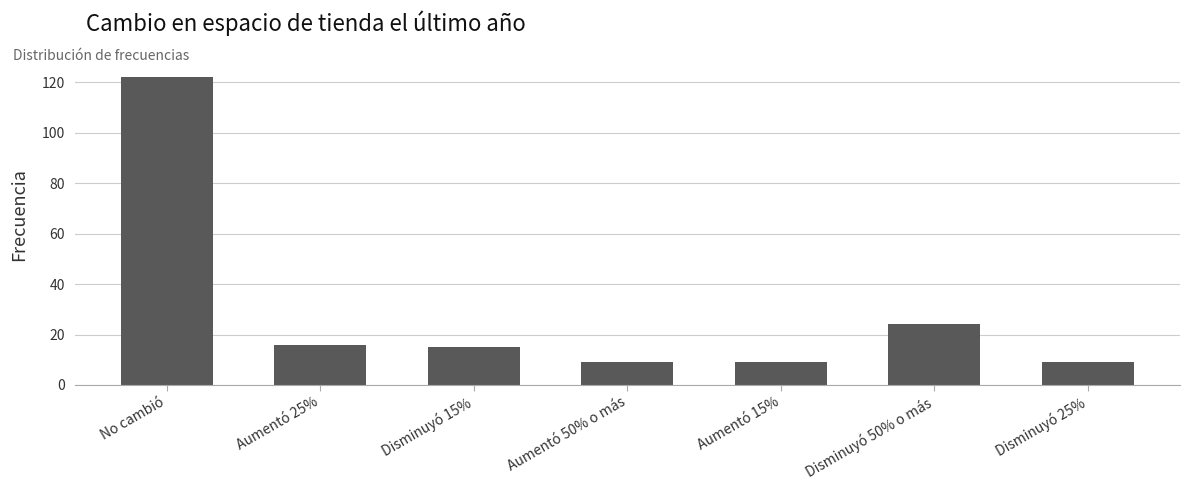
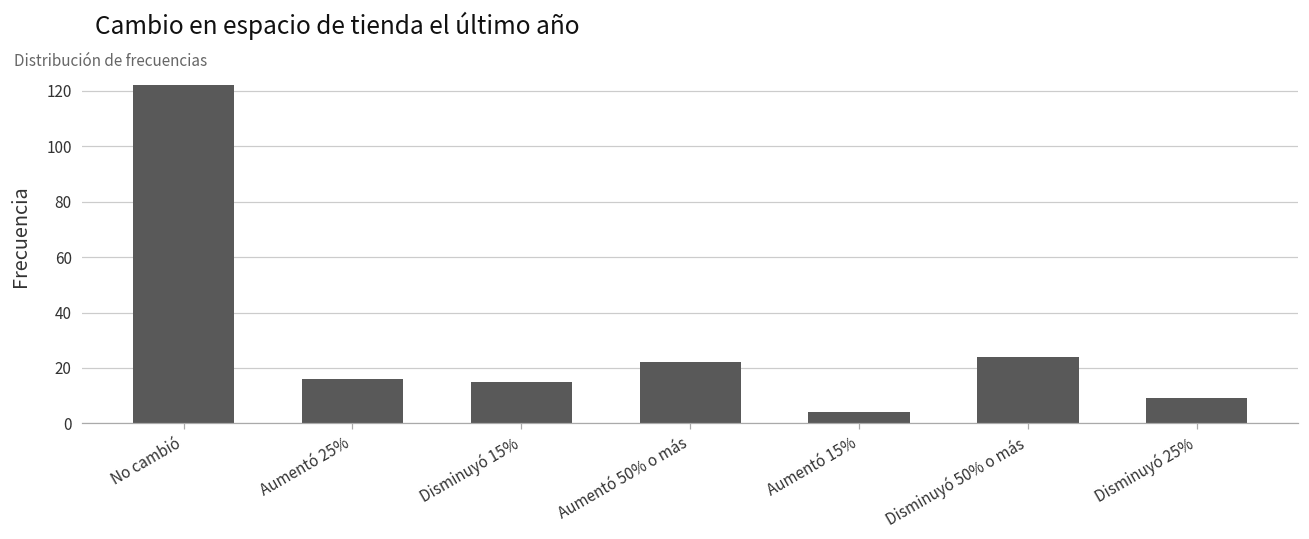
Aumentó 50% o más: 9 -> 22
Aumentó 15%: 9 -> 4
